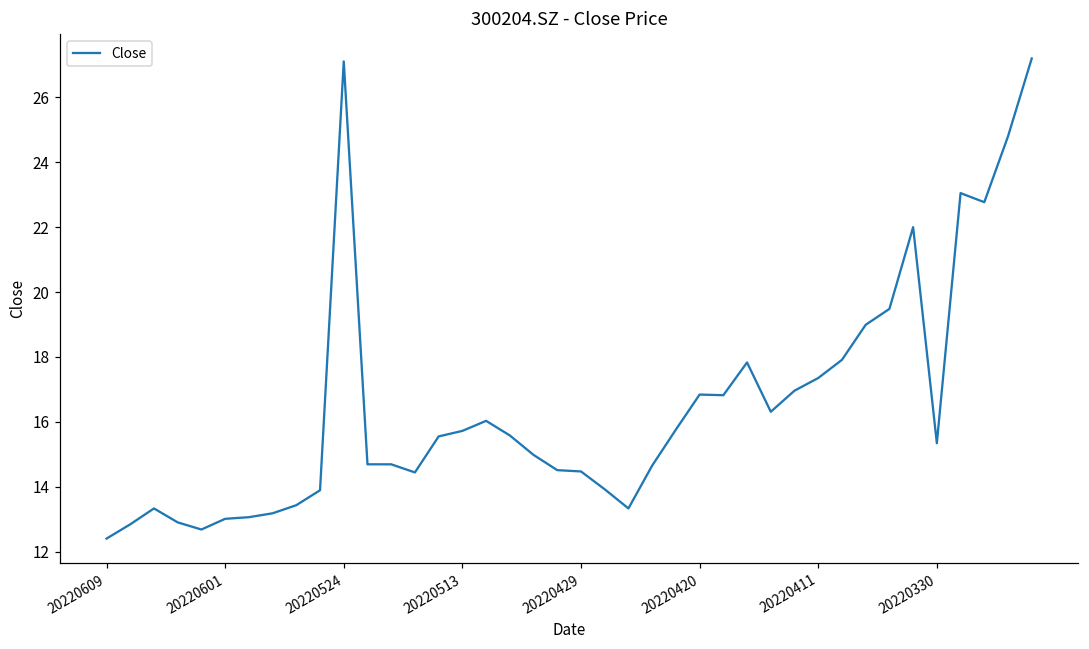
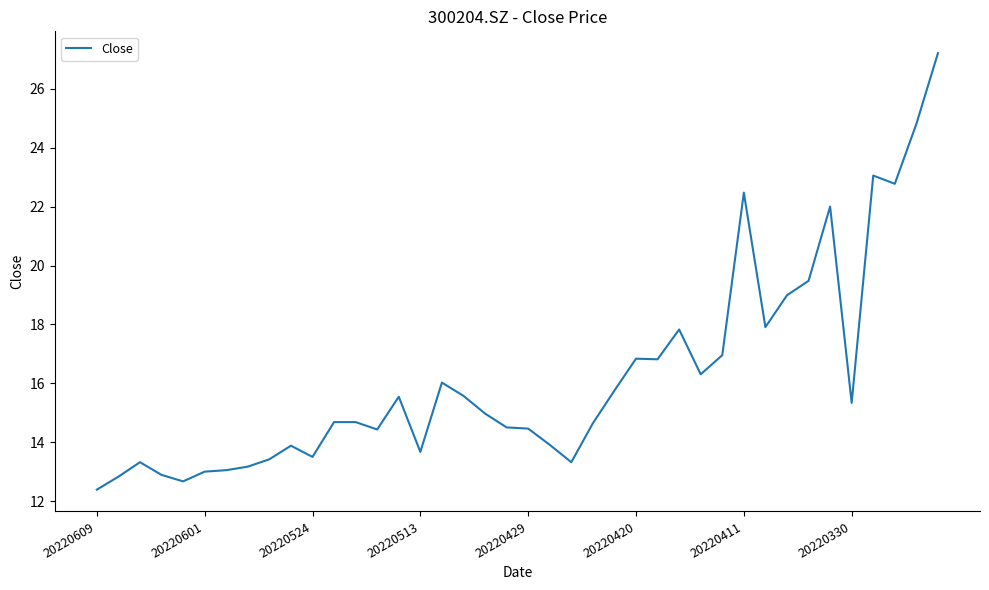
20220524: 27.1 -> 13.5
20220513: 15.7 -> 13.7
20220411: 17.4 -> 22.5
